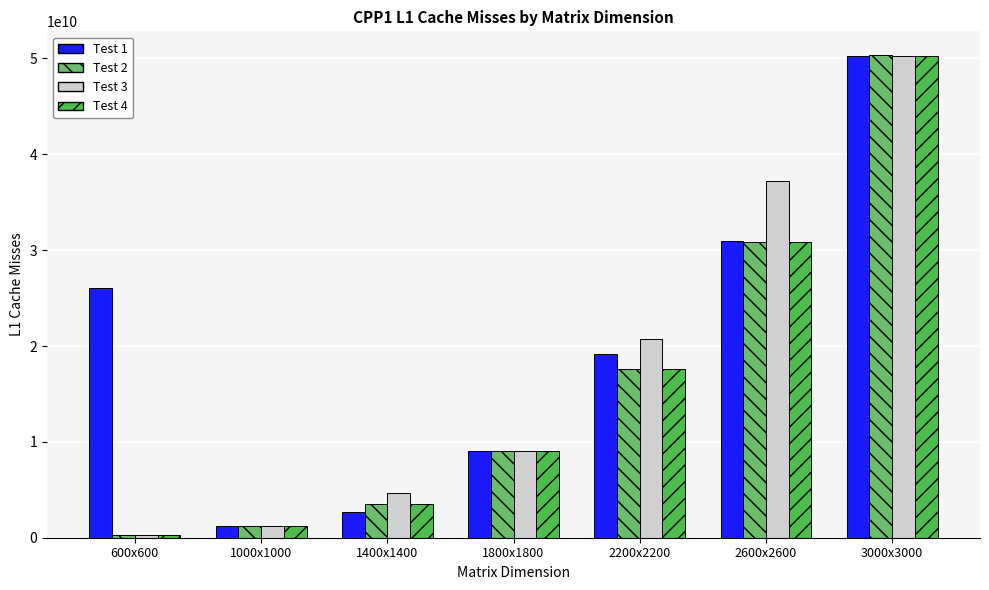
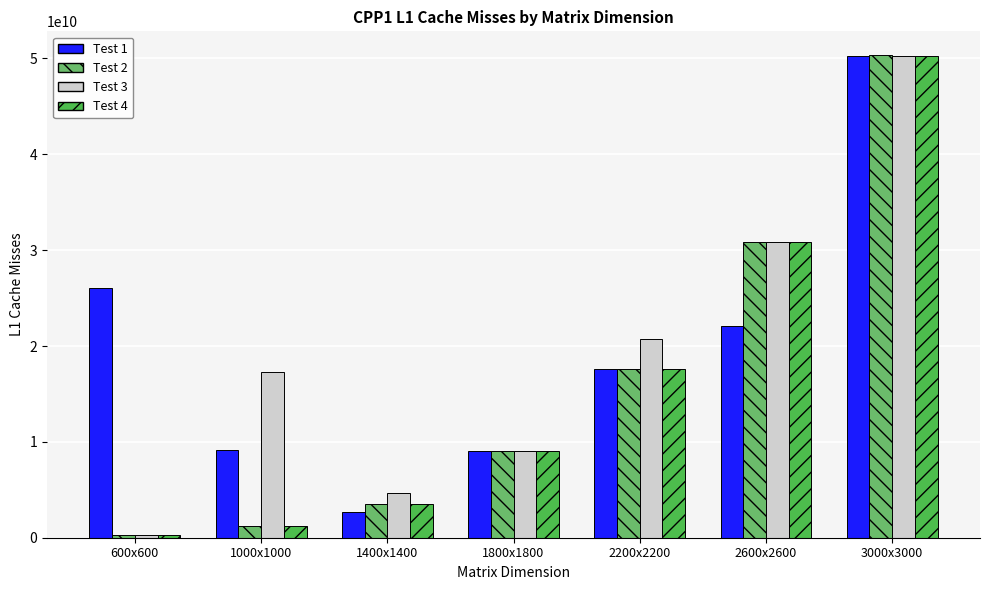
Test 1, 1000x1000: 1000000000 -> 9000000000
Test 3, 1000x1000: 1000000000 -> 17000000000
Test 1, 2200x2200: 19000000000 -> 18000000000
Test 1, 2600x2600: 31000000000 -> 22000000000
Test 3, 2600x2600: 37000000000 -> 31000000000
